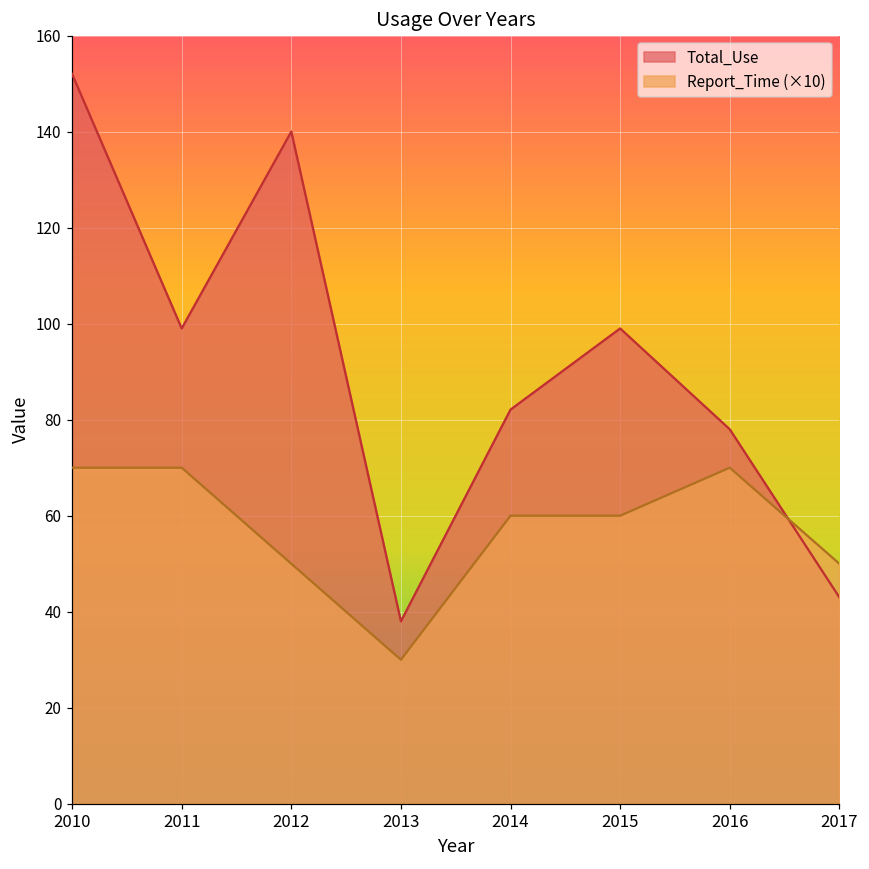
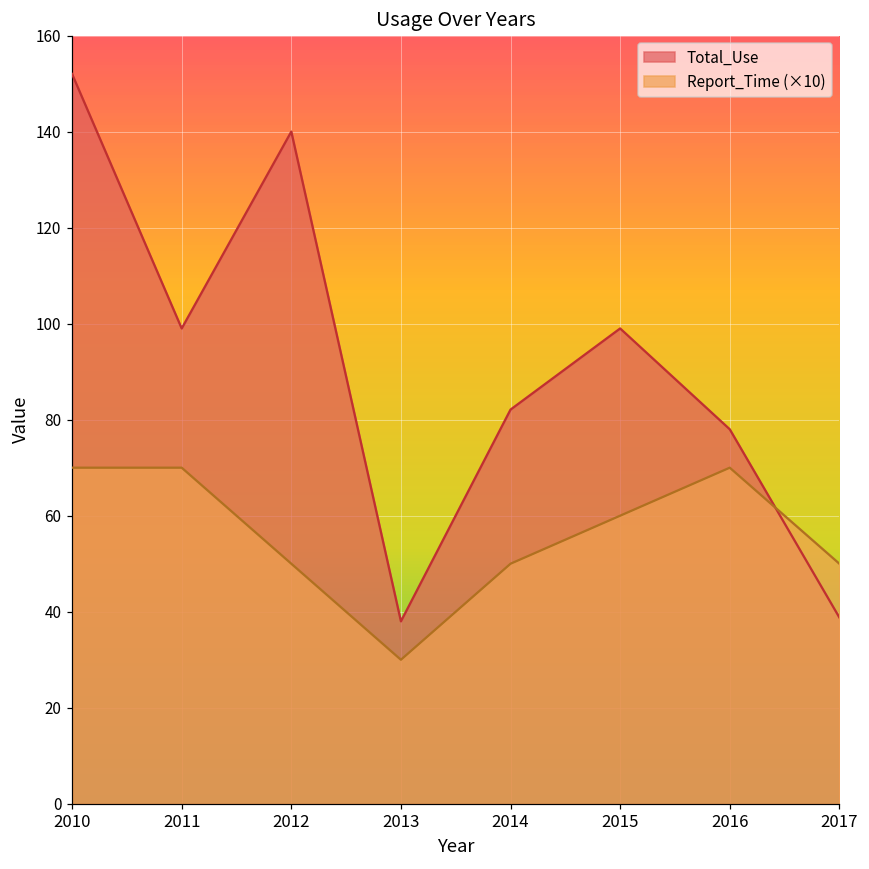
Report_Time (×10), 2014: 60 -> 50
Total_Use, 2017: 43 -> 39
